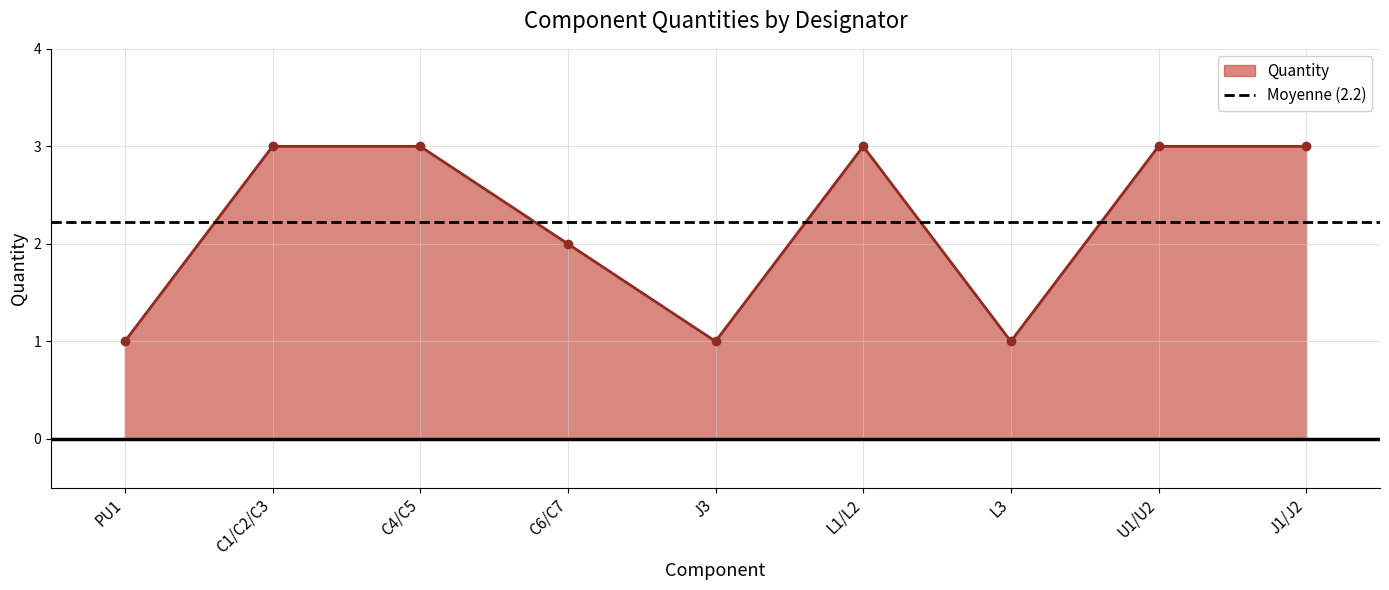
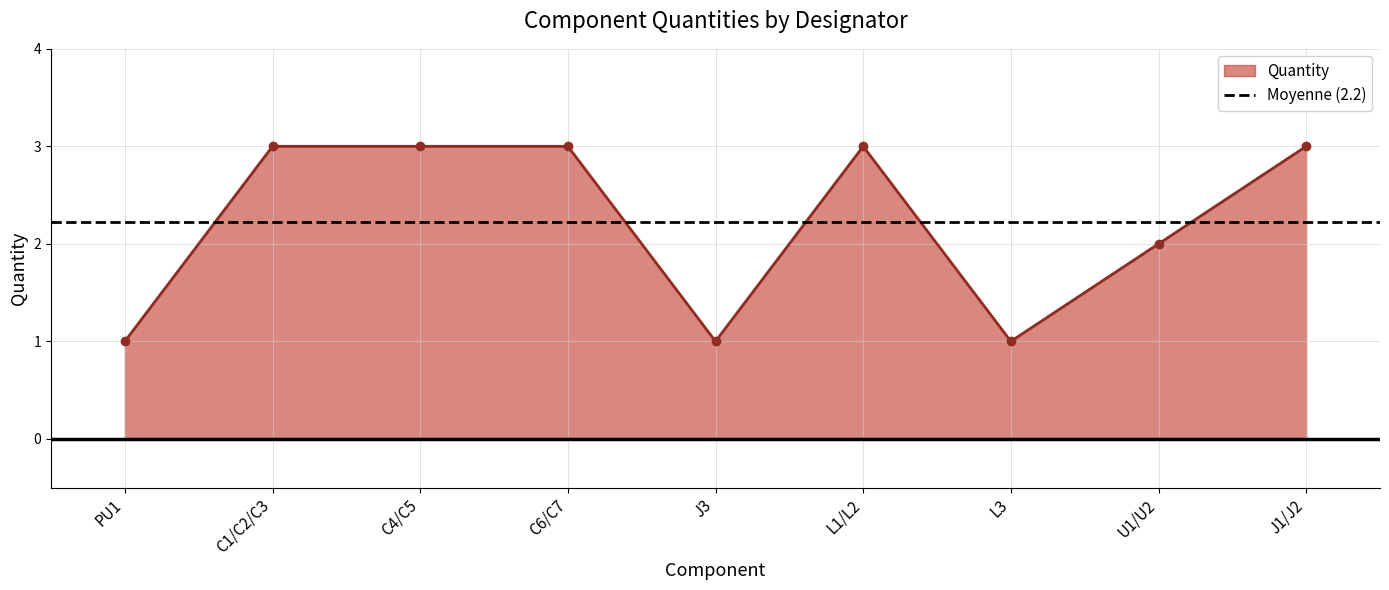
C6/C7: 2 -> 3
U1/U2: 3 -> 2
